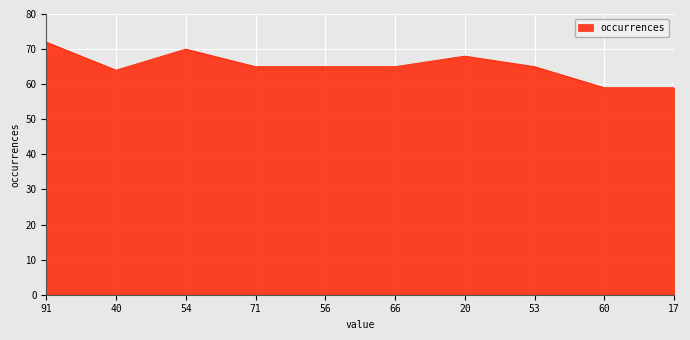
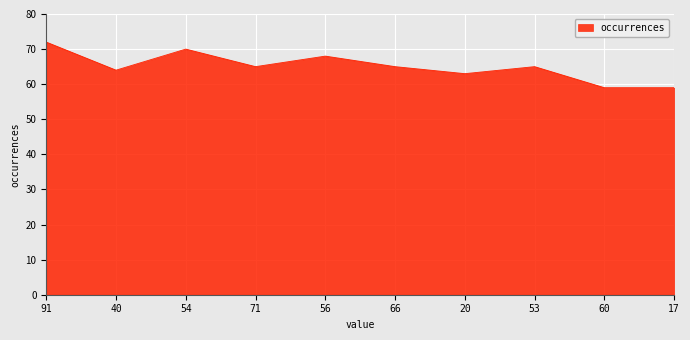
56: 65 -> 68
20: 68 -> 63
